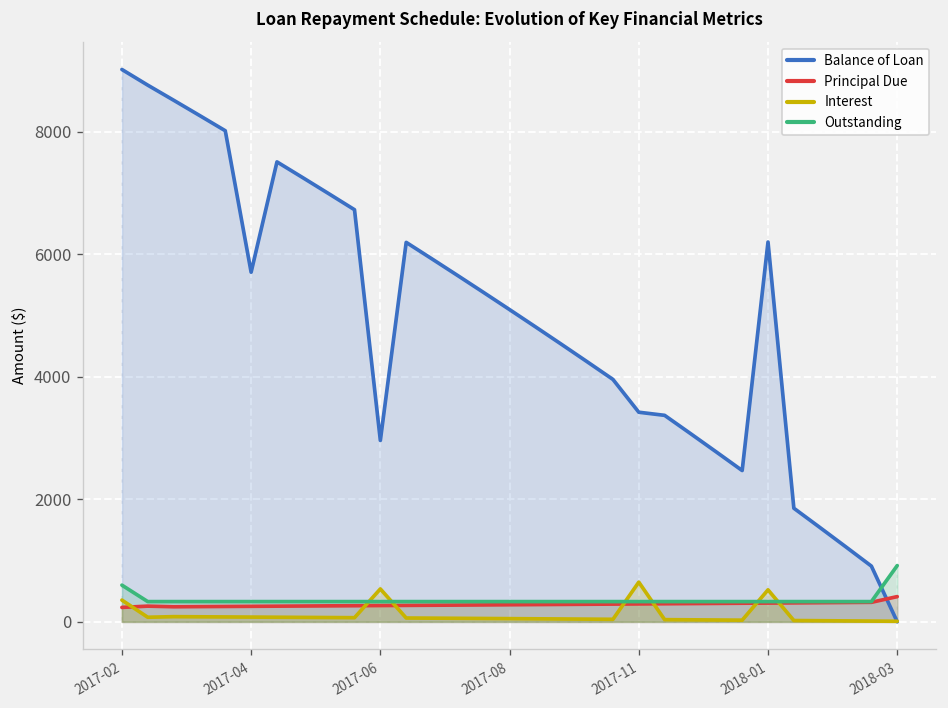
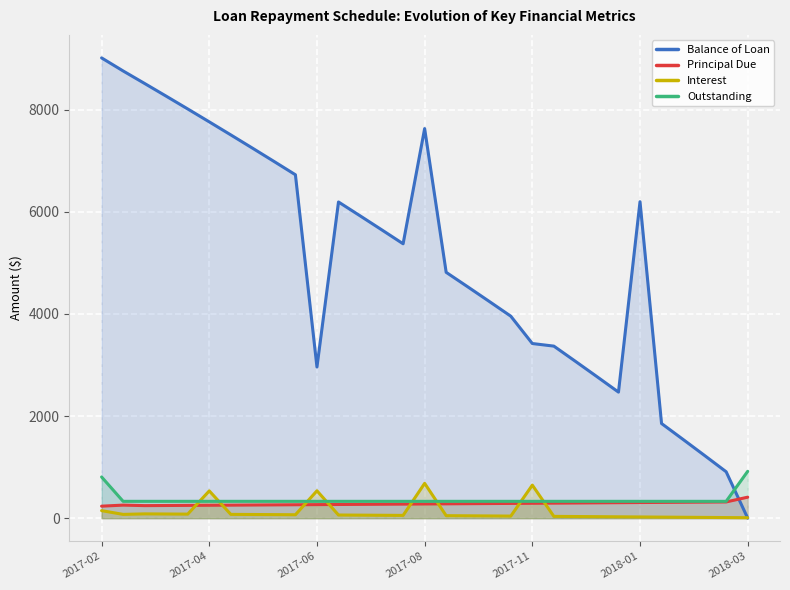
Interest, 2017-02: 400 -> 100
Outstanding, 2017-02: 600 -> 800
Balance of Loan, 2017-04: 5700 -> 7800
Interest, 2017-04: 100 -> 500
Balance of Loan, 2017-08: 5100 -> 7600
Interest, 2017-08: 100 -> 700
Interest, 2018-01: 500 -> 0
